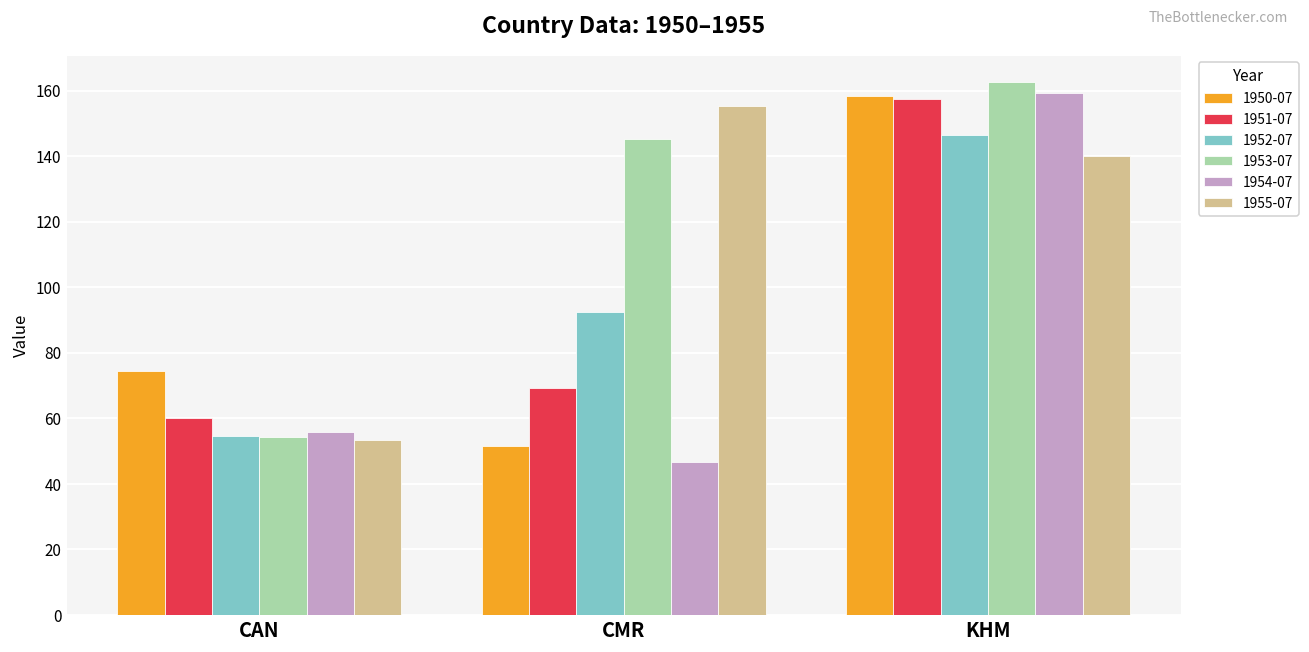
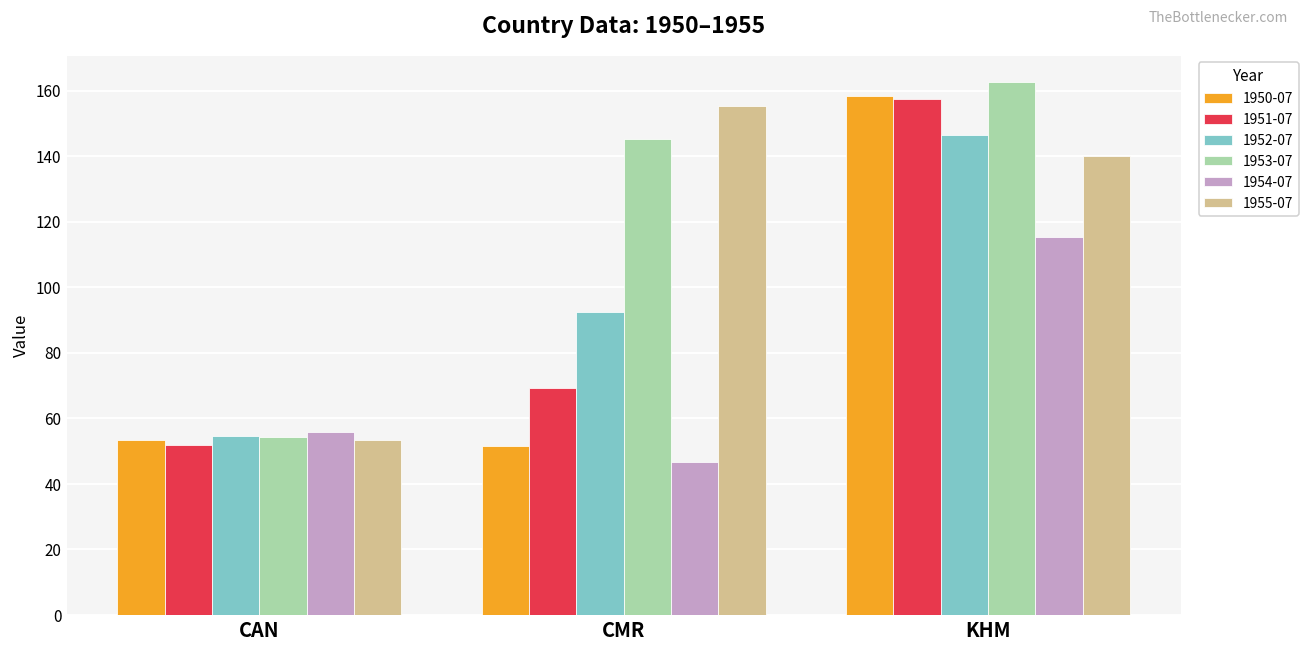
1950-07, CAN: 75 -> 53
1951-07, CAN: 60 -> 52
1954-07, KHM: 159 -> 115
